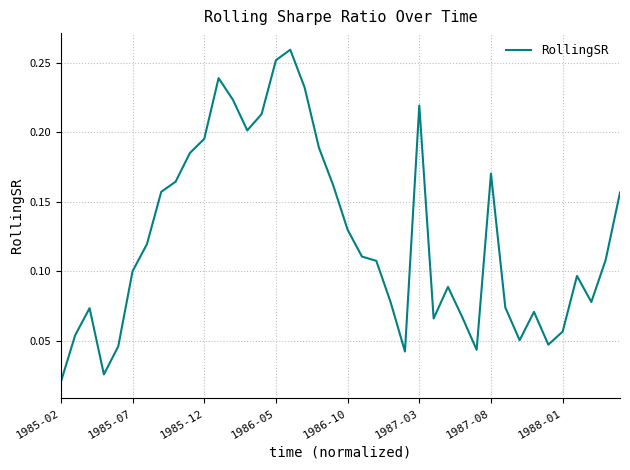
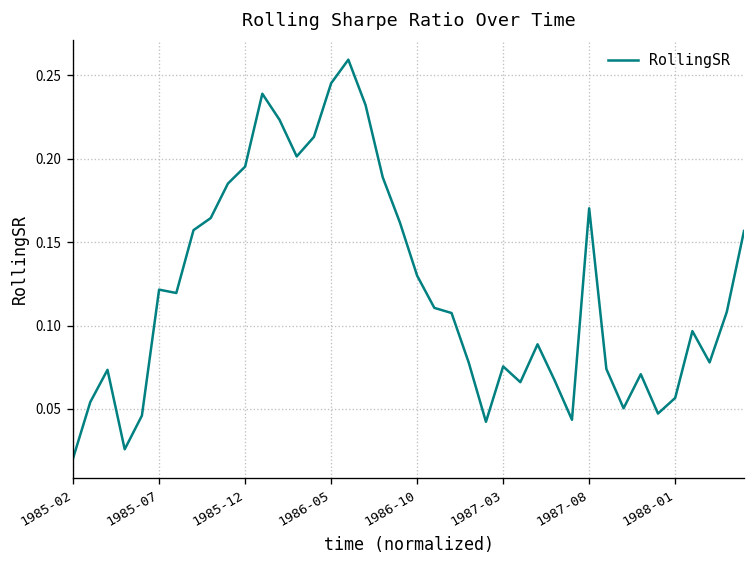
1985-07: 0.100 -> 0.122
1986-05: 0.252 -> 0.245
1987-03: 0.219 -> 0.075
